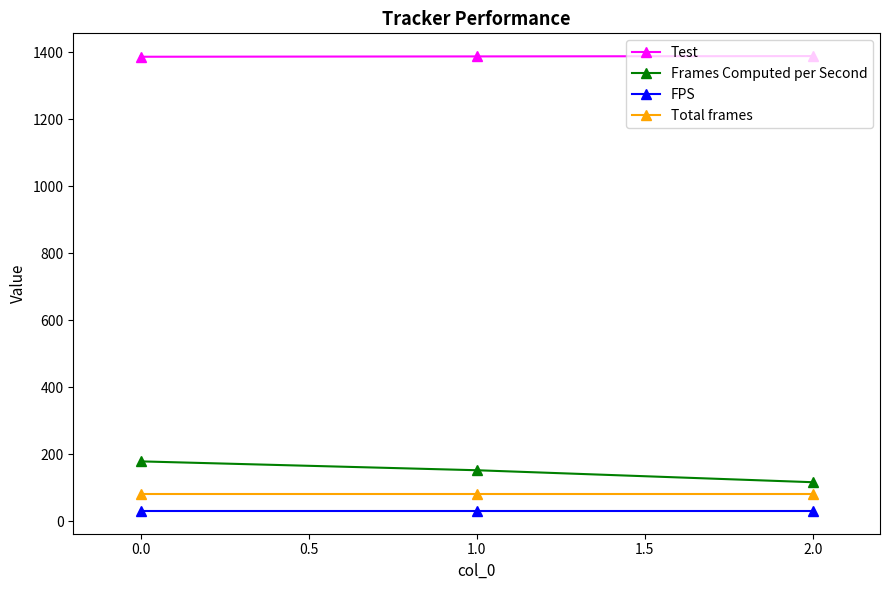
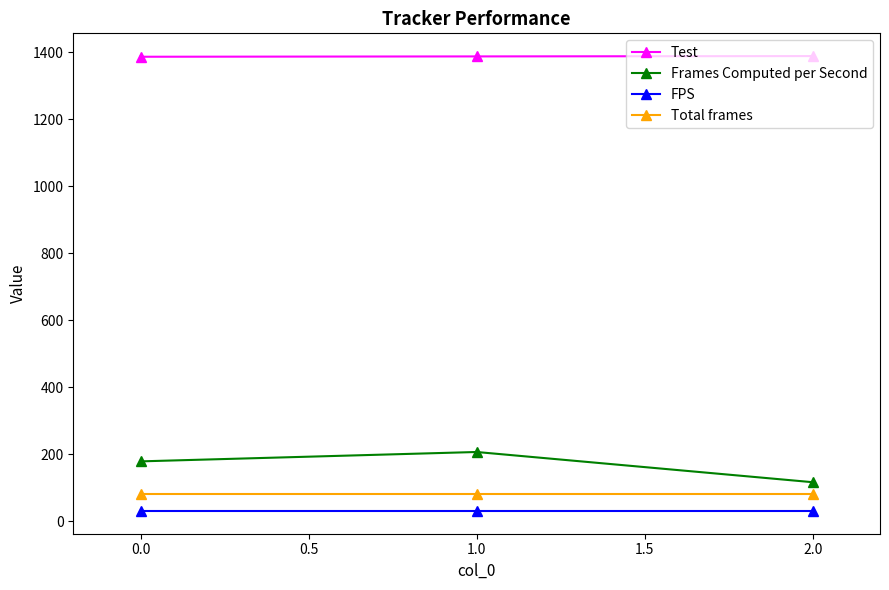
Frames Computed per Second, 1.0: 150 -> 210
